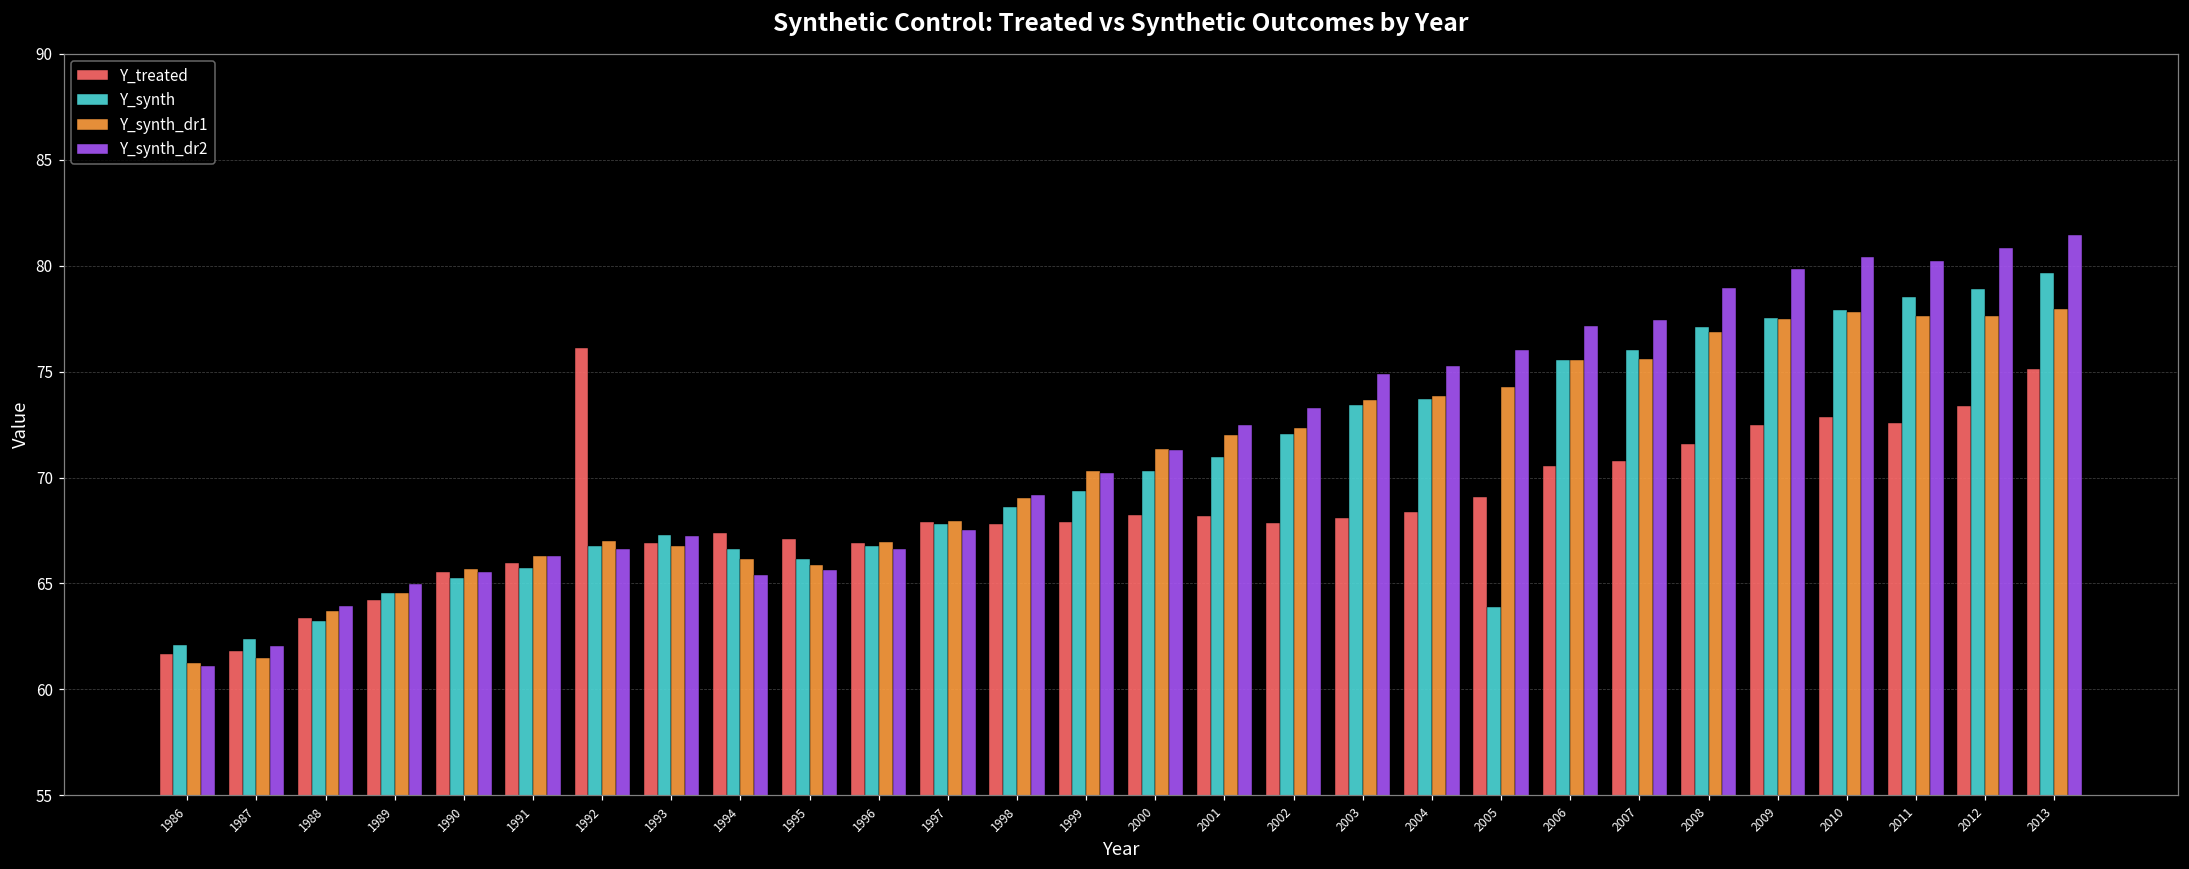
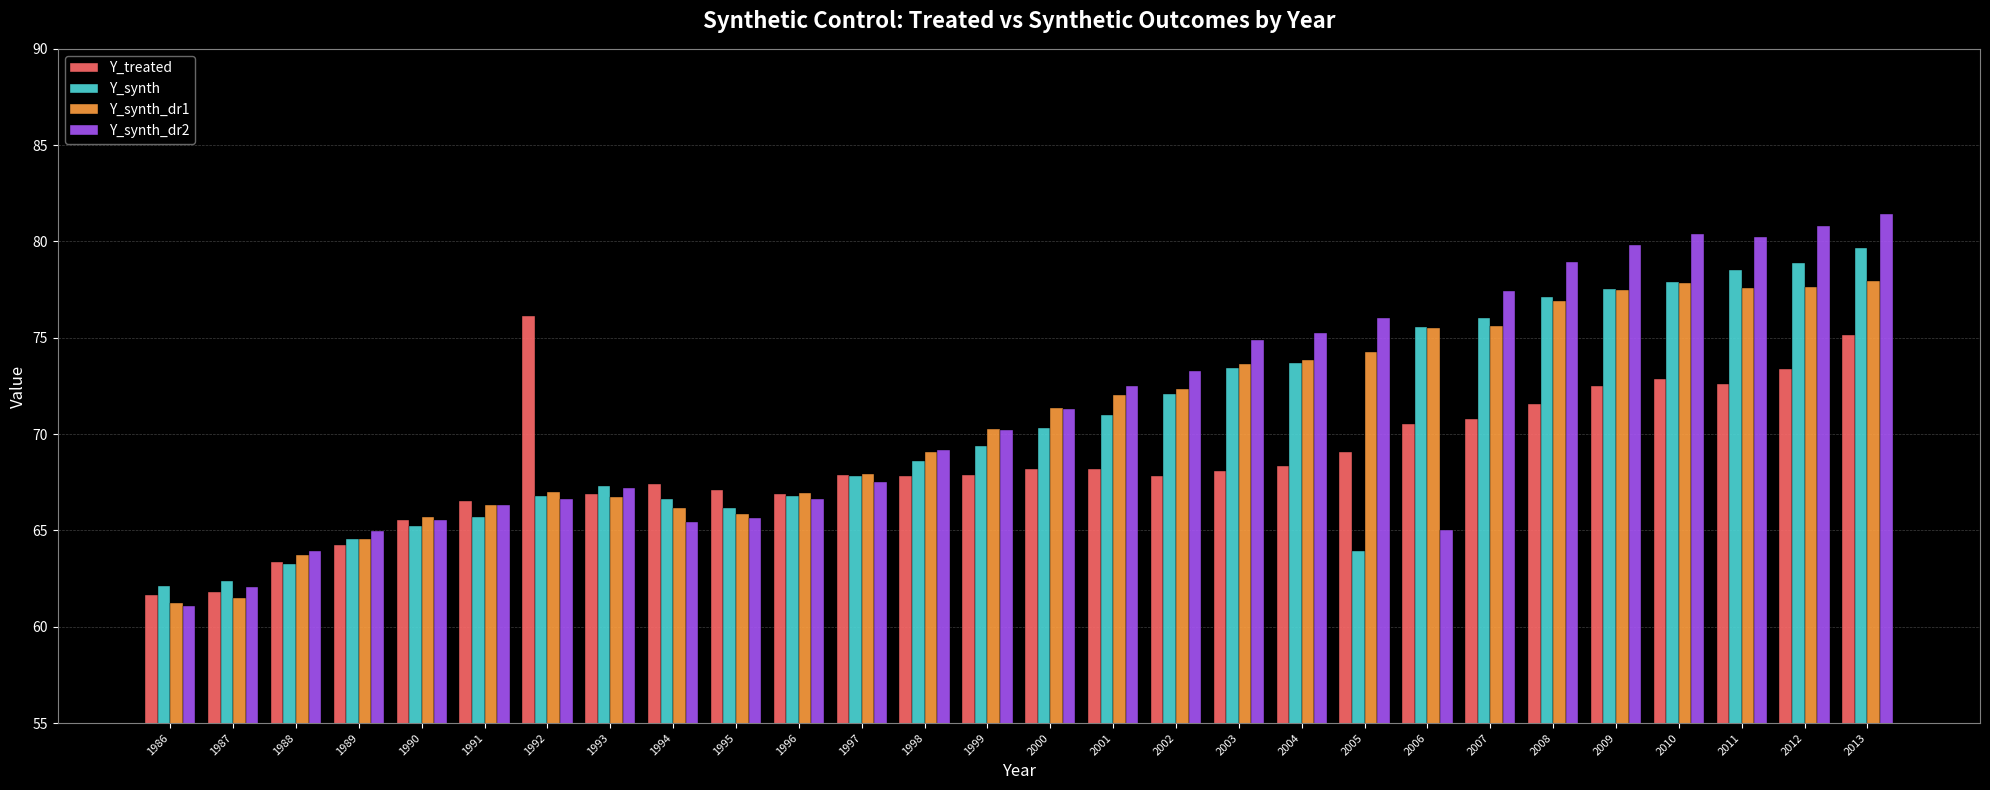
Y_treated, 1991: 66.0 -> 66.5
Y_synth_dr2, 2006: 77.1 -> 65.0
